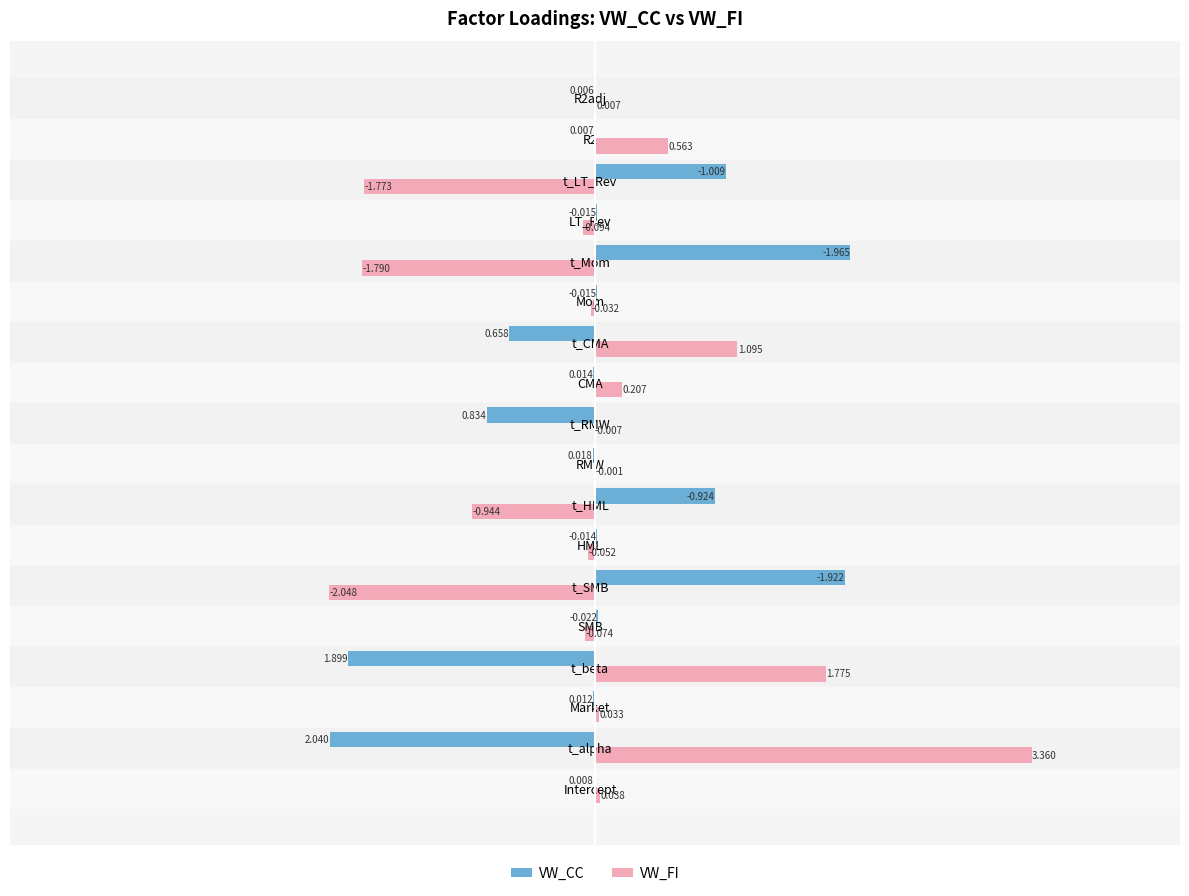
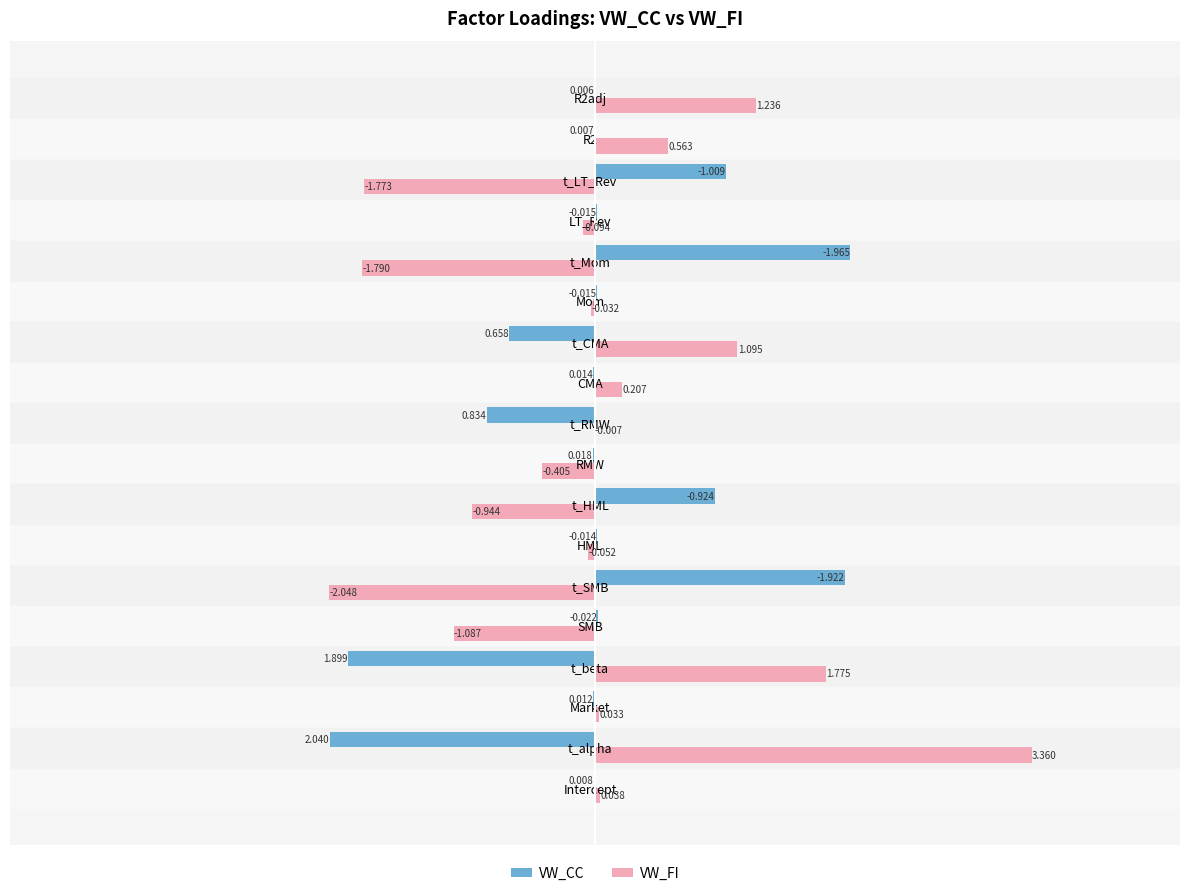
VW_FI, R2adj: 0.007 -> 1.236
VW_FI, RMW: -0.001 -> -0.405
VW_FI, SMB: -0.074 -> -1.087
